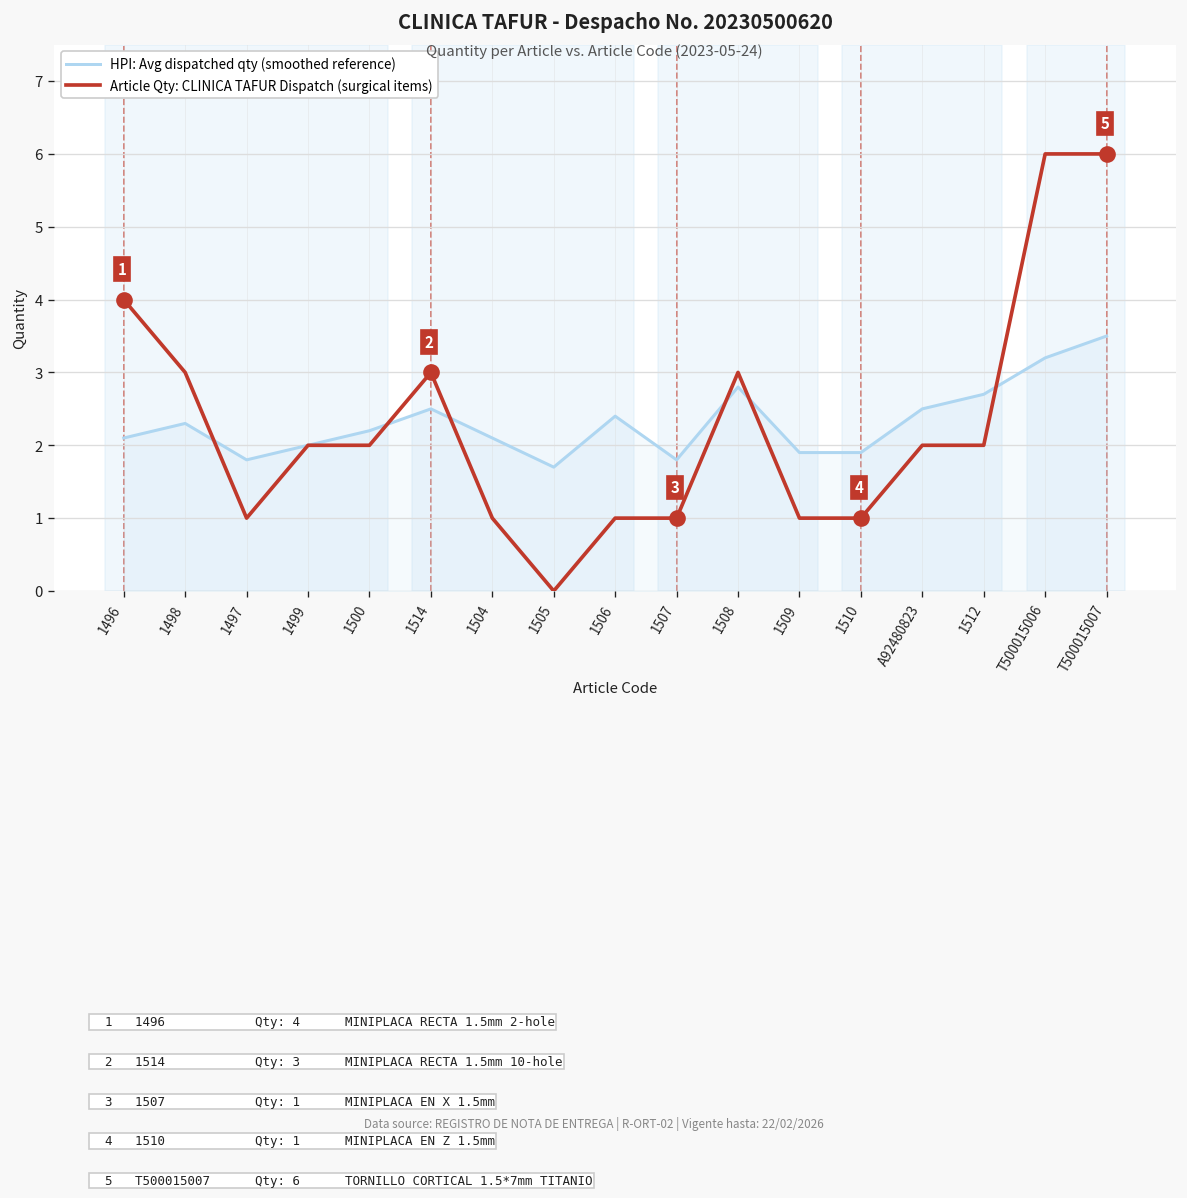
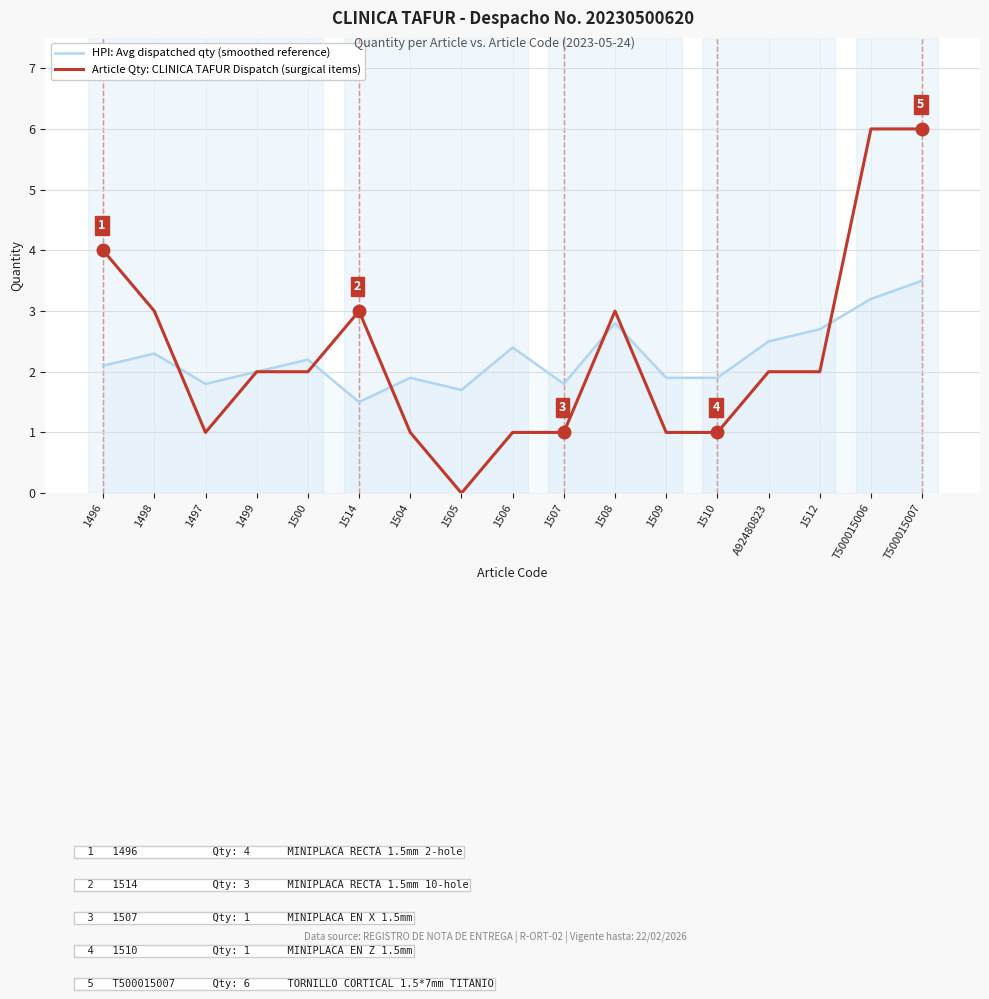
HPI: Avg dispatched qty (smoothed reference), 1514: 2.5 -> 1.5
HPI: Avg dispatched qty (smoothed reference), 1504: 2.1 -> 1.9
